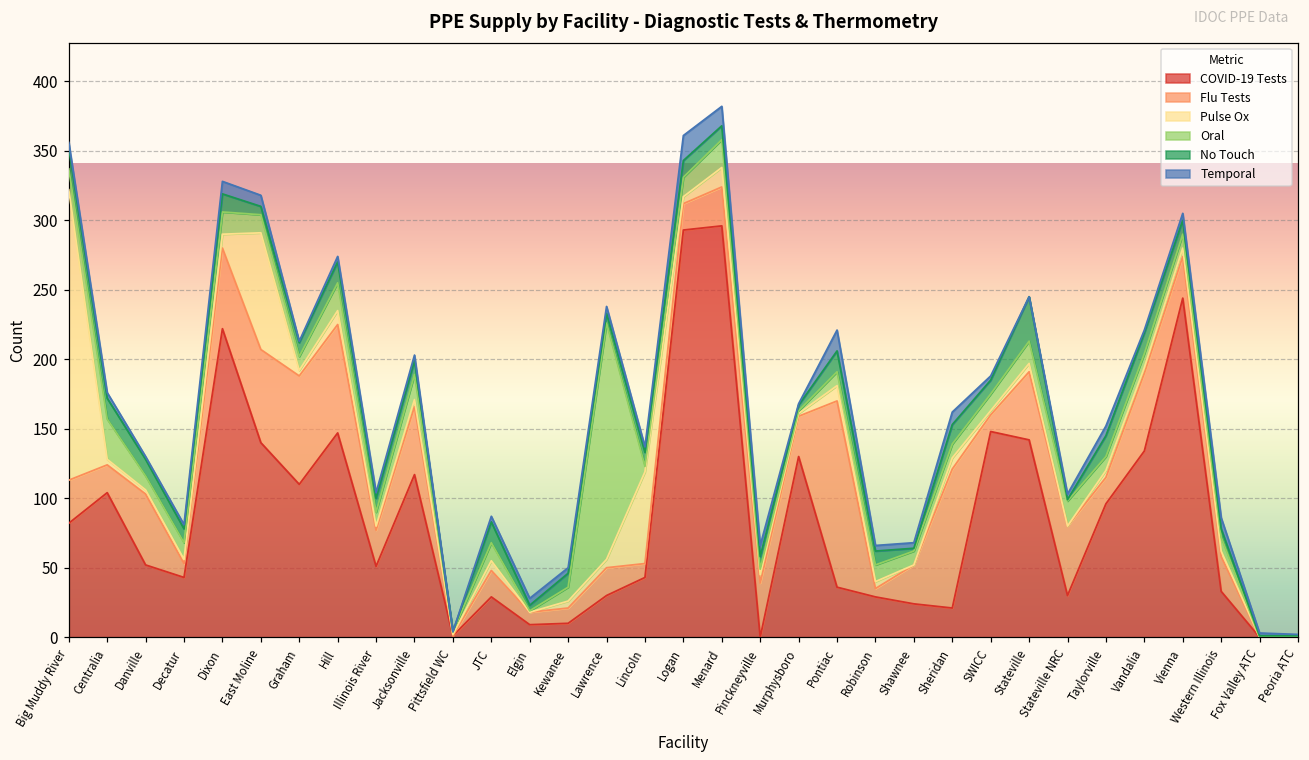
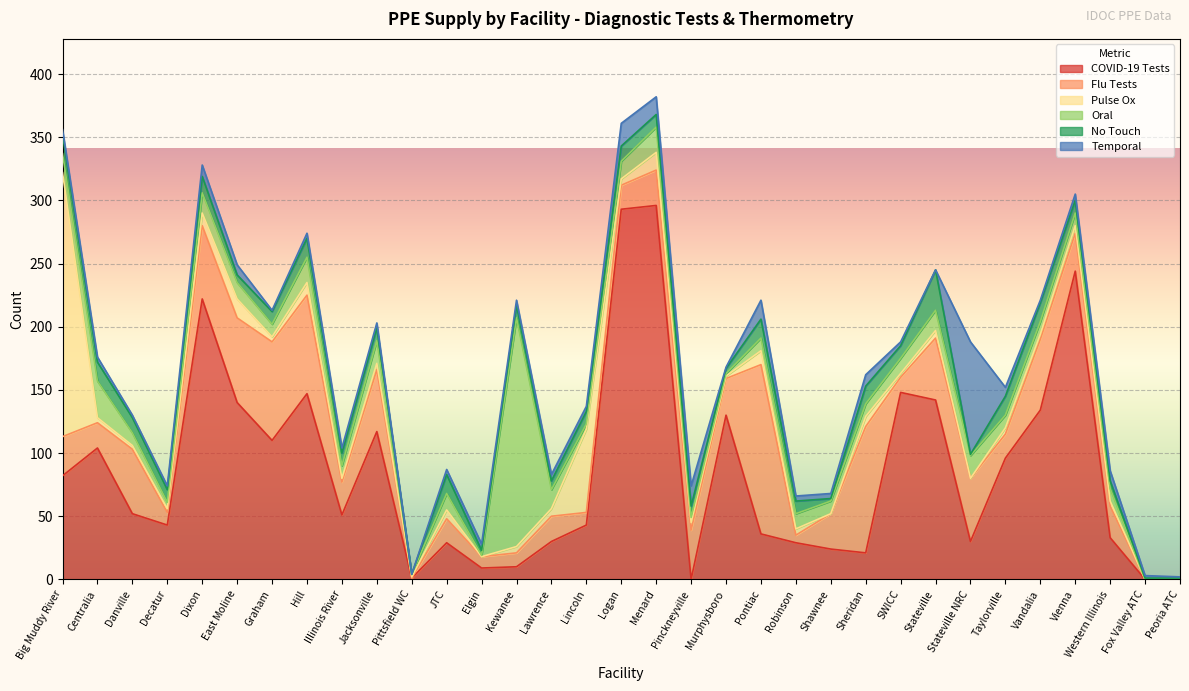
Oral, Decatur: 12 -> 5
Pulse Ox, East Moline: 84 -> 15
Oral, Kewanee: 10 -> 181
Oral, Lawrence: 170 -> 15
Temporal, Pinckneyville: 8 -> 16
Temporal, Stateville NRC: 4 -> 89
